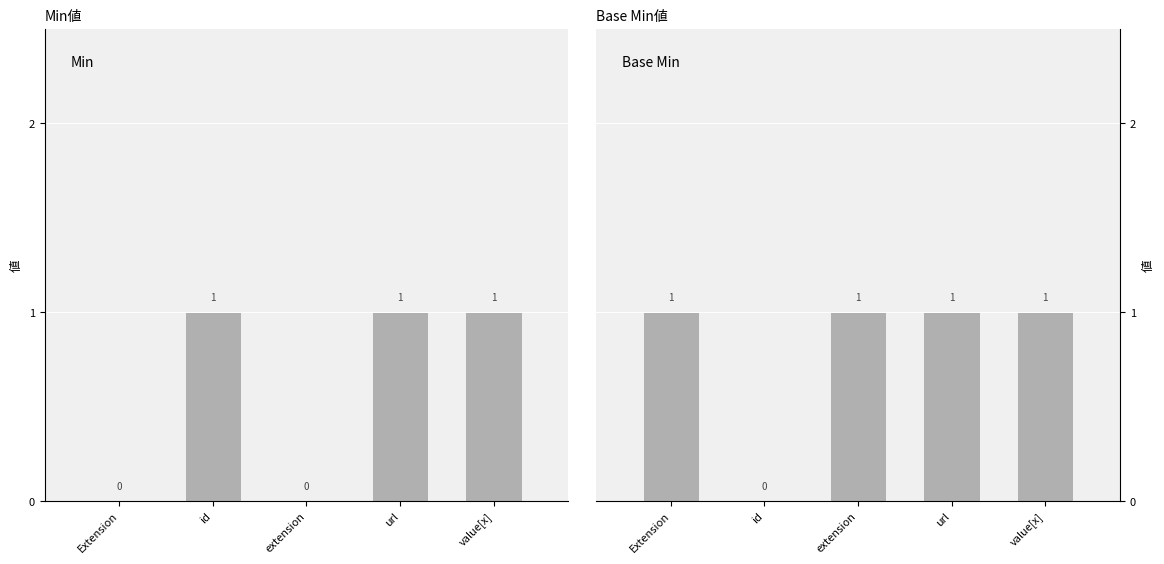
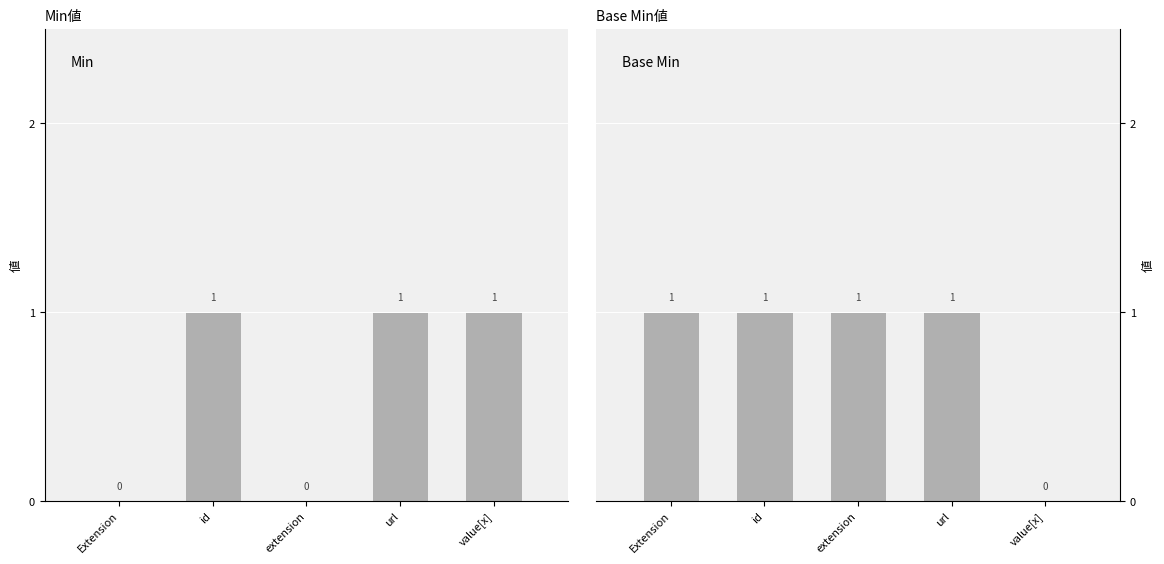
Base Min値, id: 0 -> 1
Base Min値, value[x]: 1 -> 0
